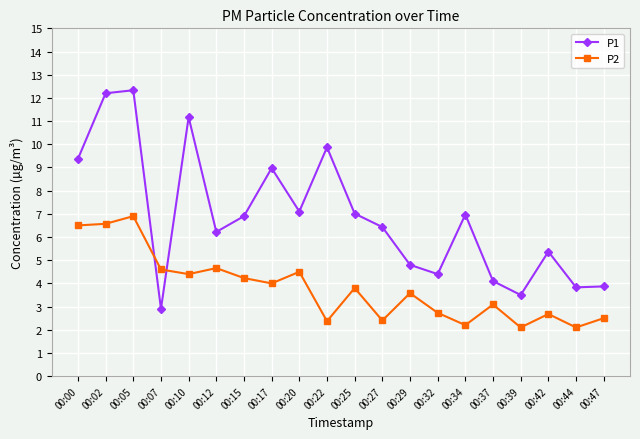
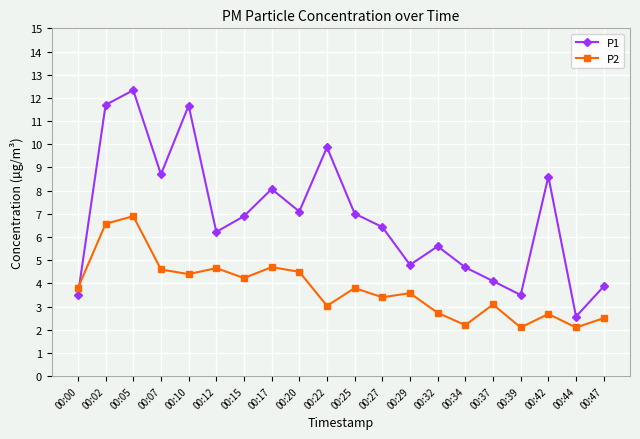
P1, 00:00: 9.4 -> 3.5
P2, 00:00: 6.5 -> 3.8
P1, 00:02: 12.2 -> 11.7
P1, 00:07: 2.9 -> 8.7
P1, 00:10: 11.2 -> 11.7
P1, 00:17: 9.0 -> 8.1
P2, 00:17: 4.0 -> 4.7
P2, 00:22: 2.4 -> 3.0
P2, 00:27: 2.4 -> 3.4
P1, 00:32: 4.4 -> 5.6
P1, 00:34: 7.0 -> 4.7
P1, 00:42: 5.4 -> 8.6
P1, 00:44: 3.8 -> 2.6
